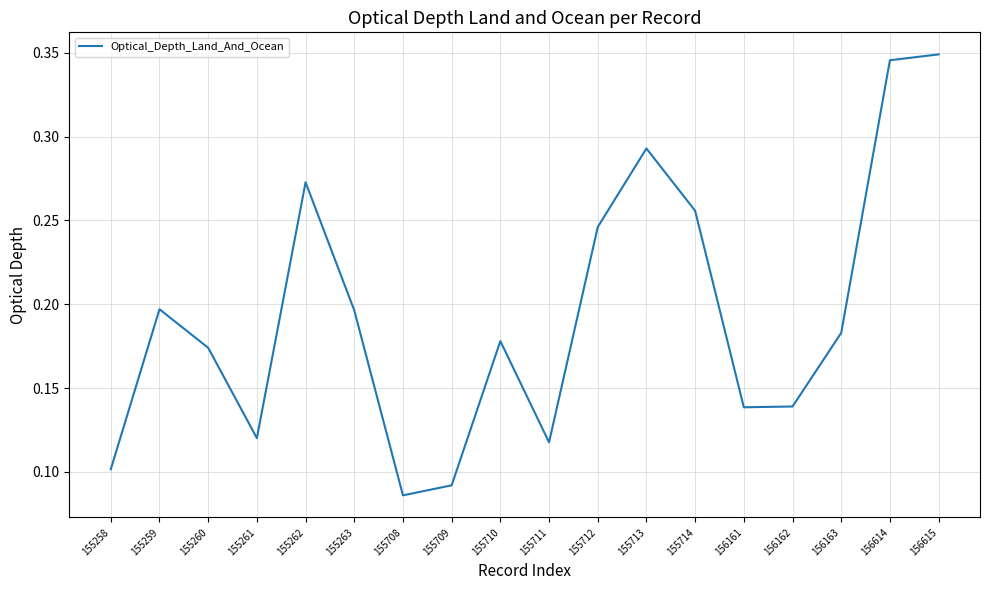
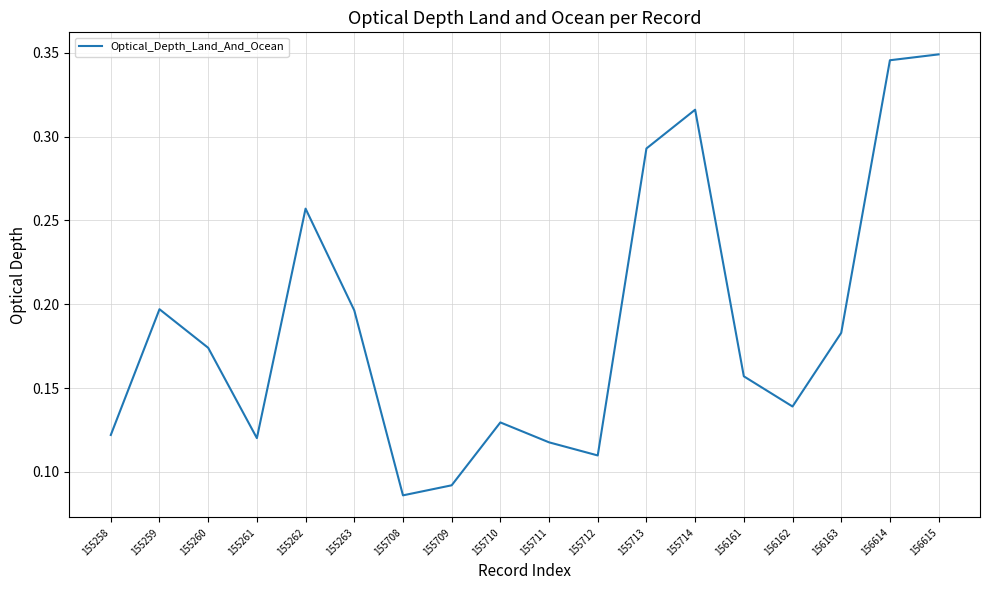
155258: 0.102 -> 0.122
155262: 0.273 -> 0.257
155710: 0.178 -> 0.129
155712: 0.246 -> 0.110
155714: 0.256 -> 0.316
156161: 0.139 -> 0.157
